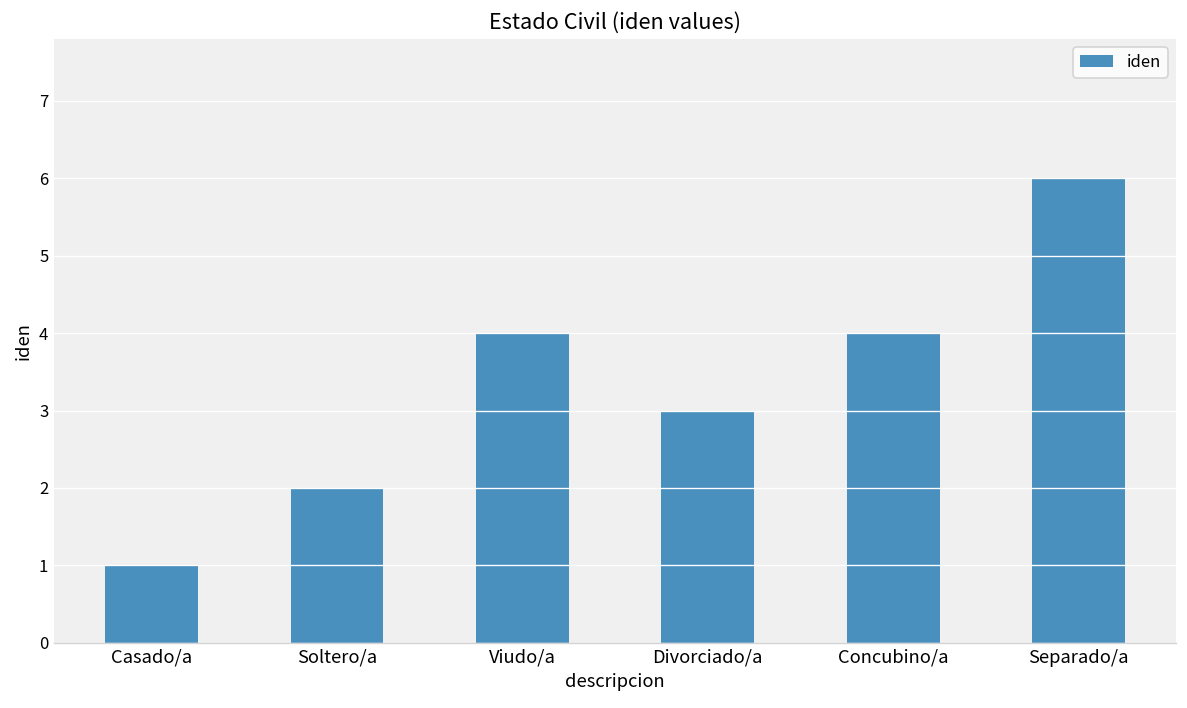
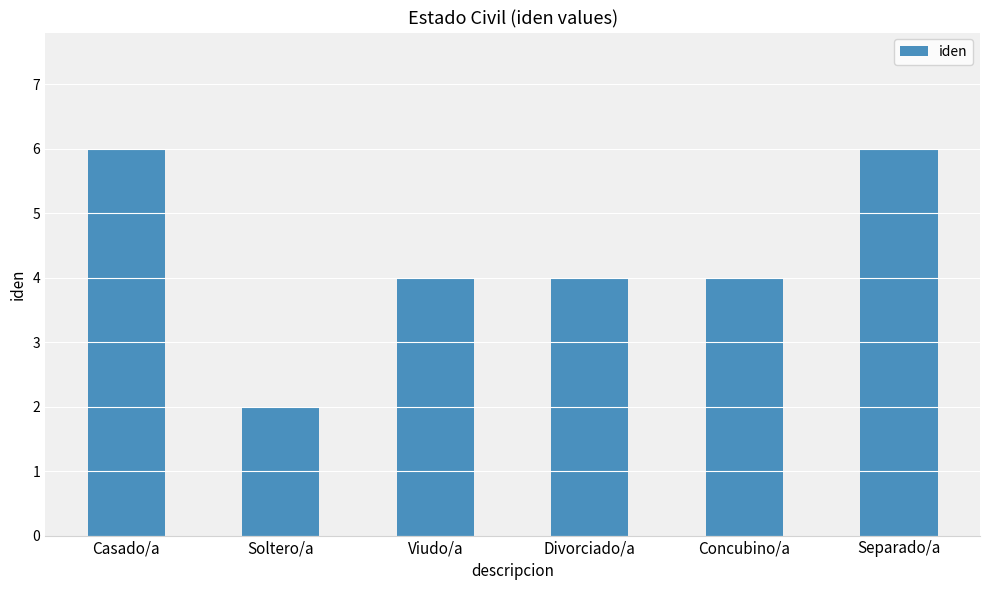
Casado/a: 1 -> 6
Divorciado/a: 3 -> 4
